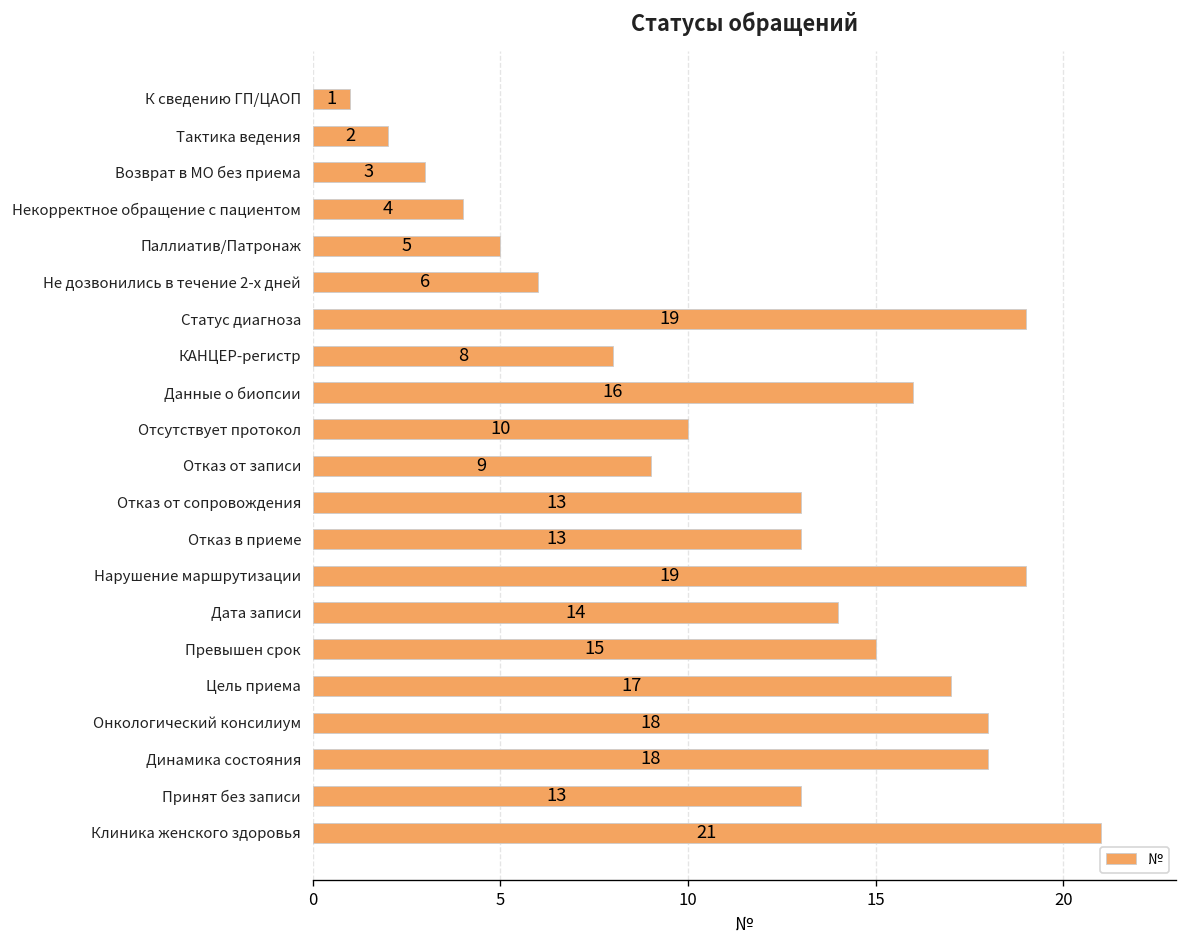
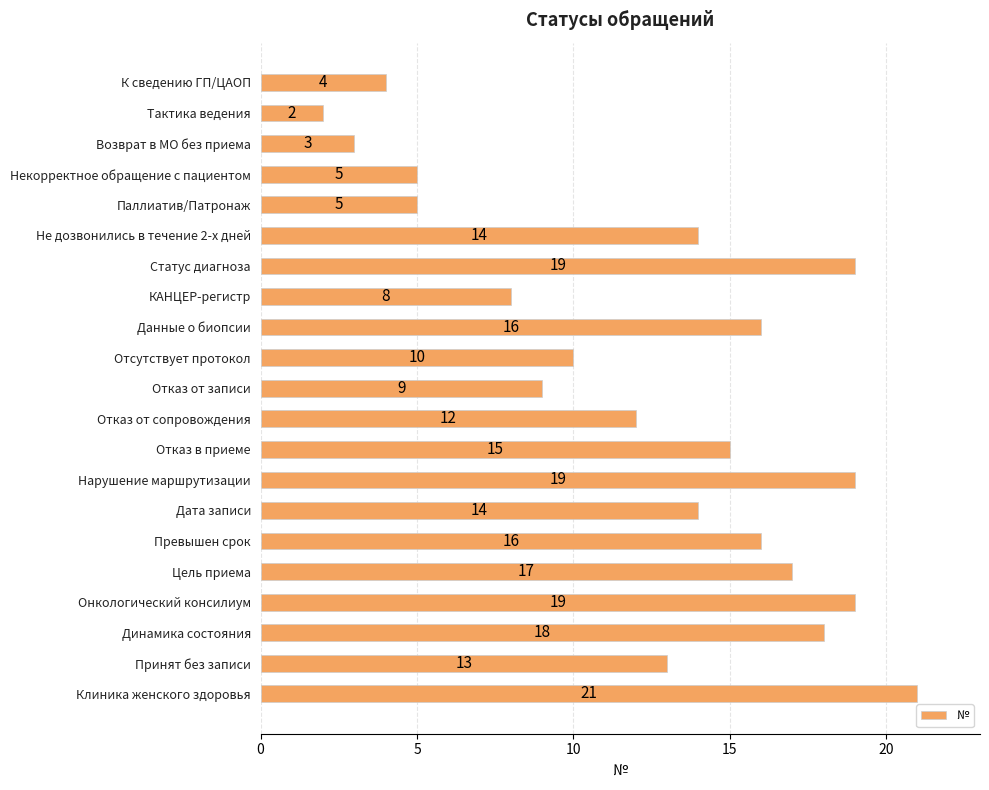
К сведению ГП/ЦАОП: 1 -> 4
Некорректное обращение с пациентом: 4 -> 5
Не дозвонились в течение 2-х дней: 6 -> 14
Отказ от сопровождения: 13 -> 12
Отказ в приеме: 13 -> 15
Превышен срок: 15 -> 16
Онкологический консилиум: 18 -> 19
